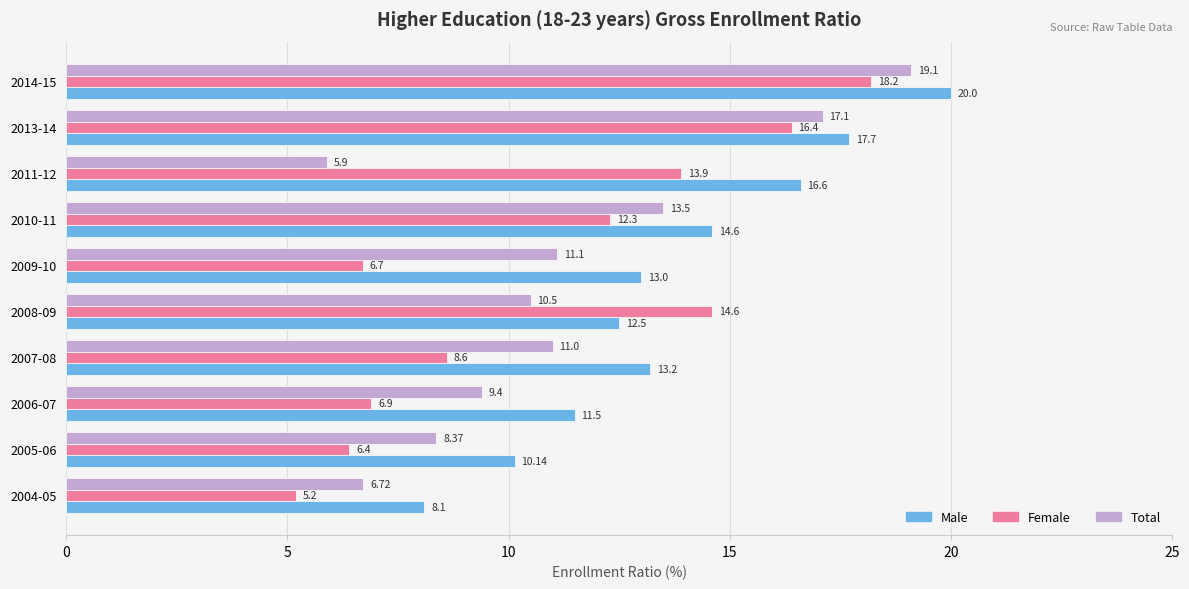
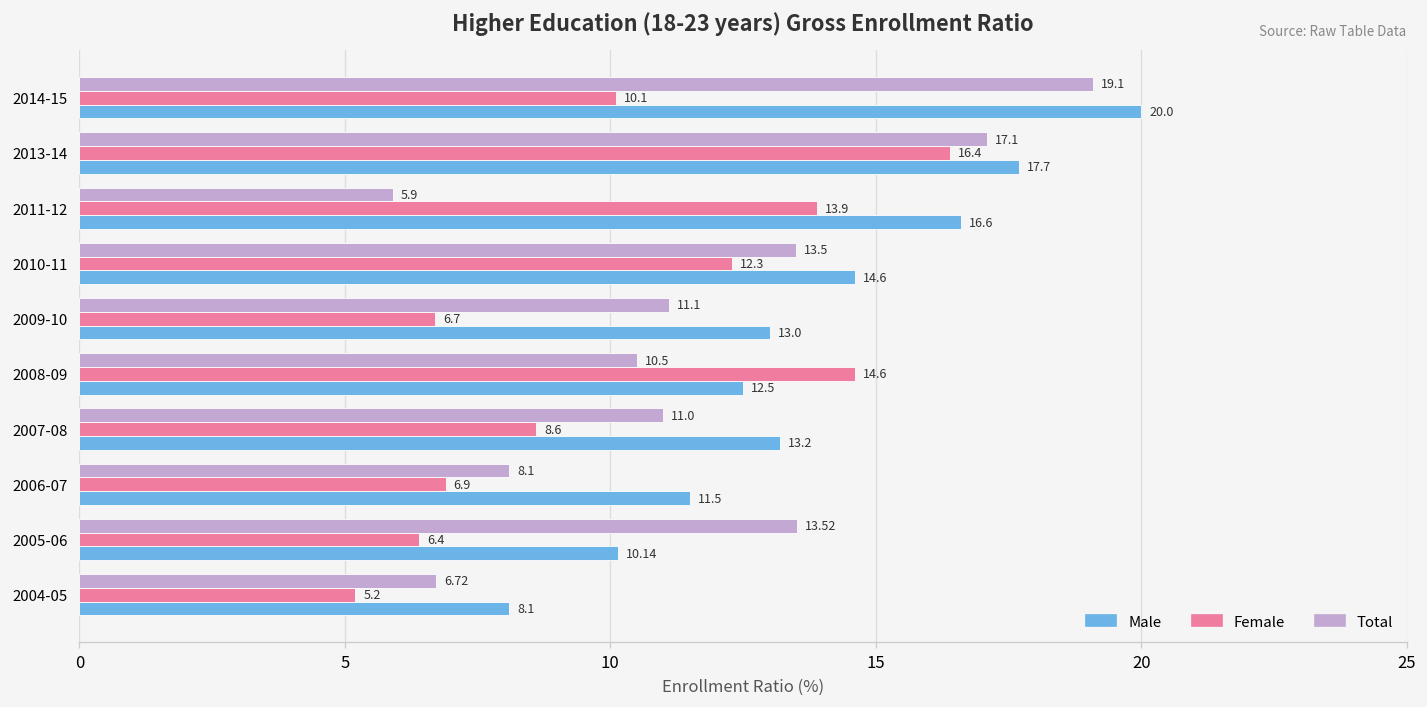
Female, 2014-15: 18.2 -> 10.1
Total, 2006-07: 9.4 -> 8.1
Total, 2005-06: 8.37 -> 13.52
